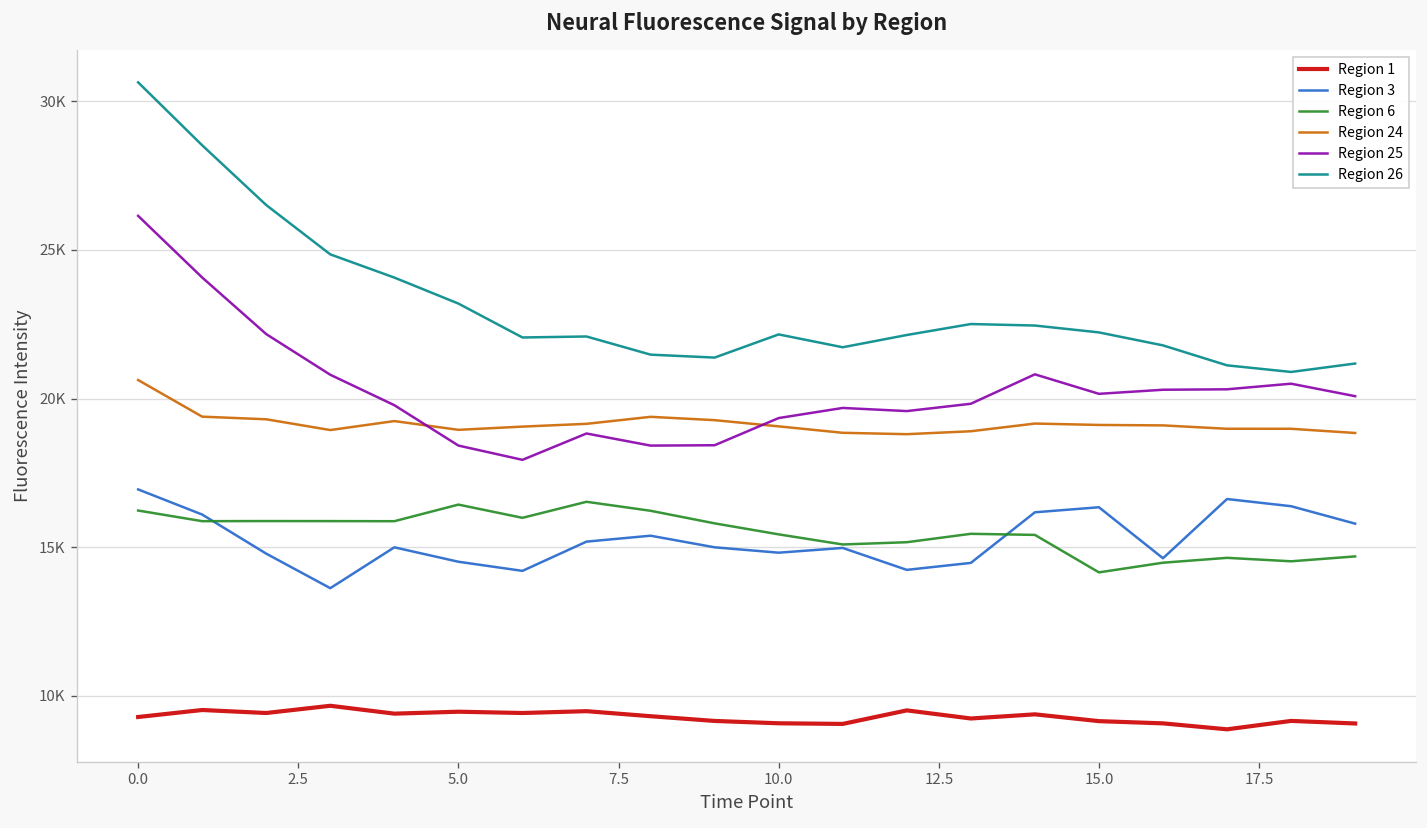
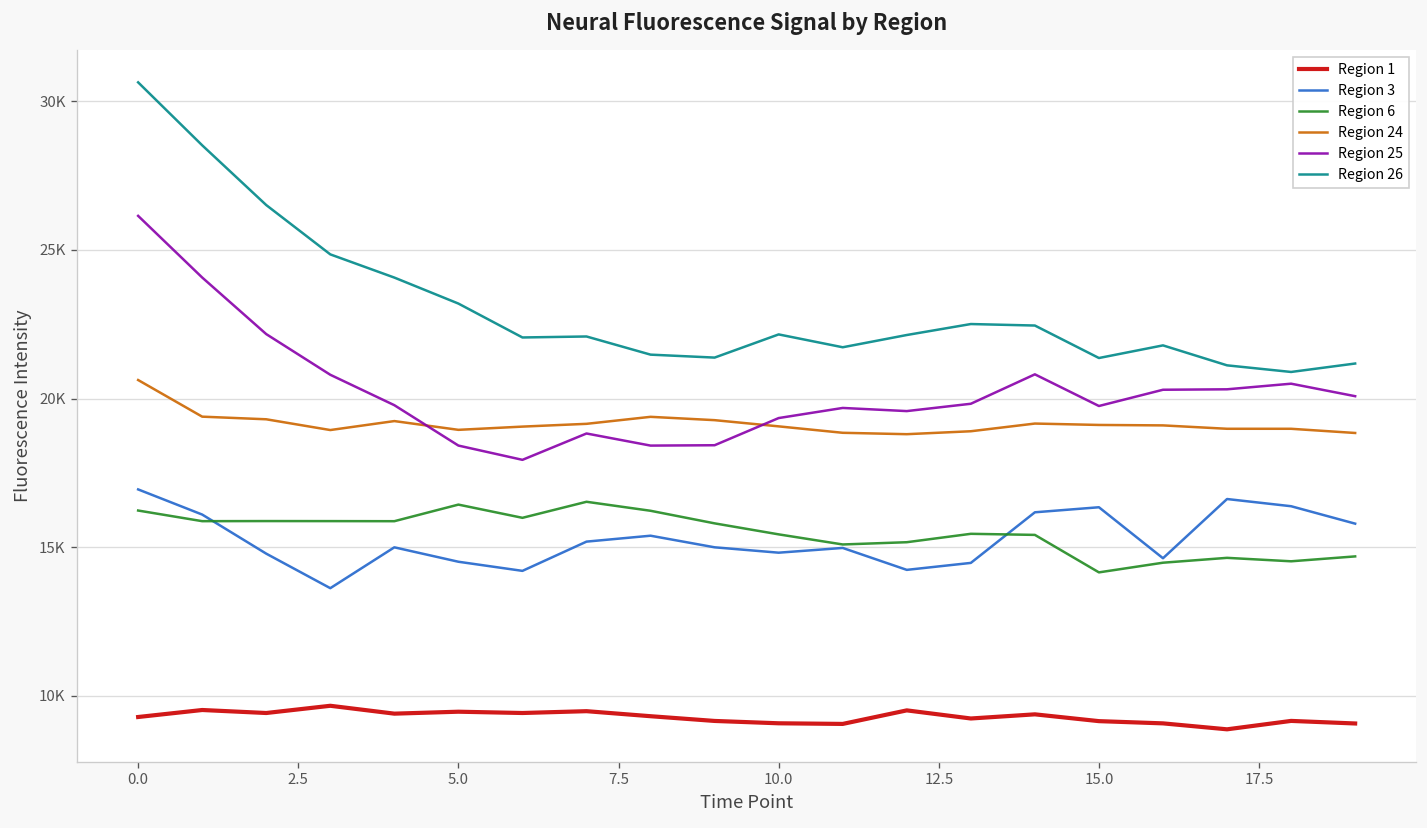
Region 25, 15.0: 20200 -> 19800
Region 26, 15.0: 22200 -> 21400
